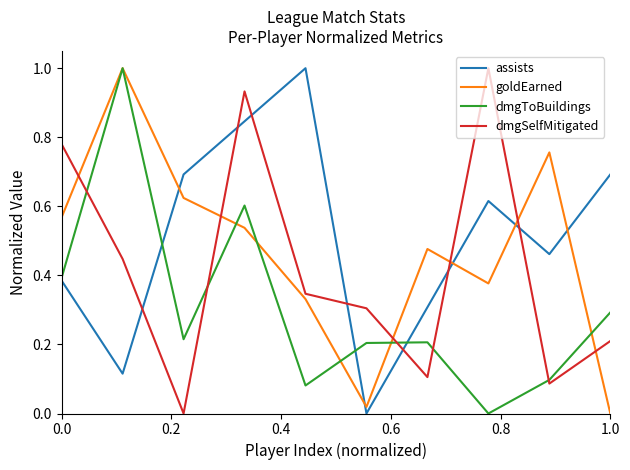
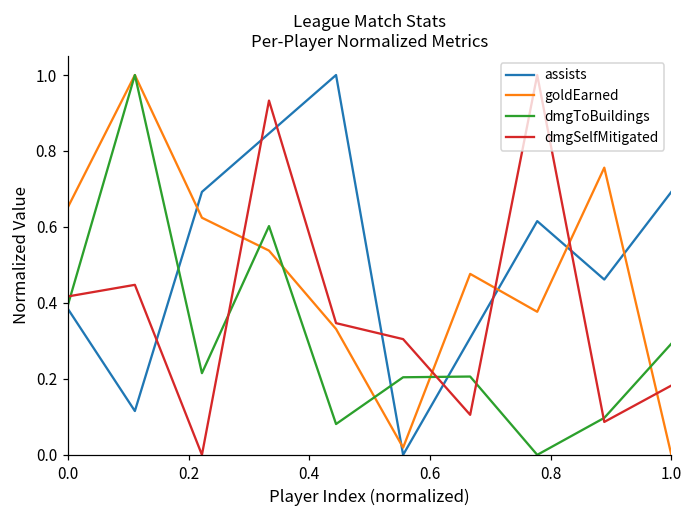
goldEarned, 0.0: 0.57 -> 0.65
dmgSelfMitigated, 0.0: 0.78 -> 0.42
dmgSelfMitigated, 1.0: 0.21 -> 0.18
